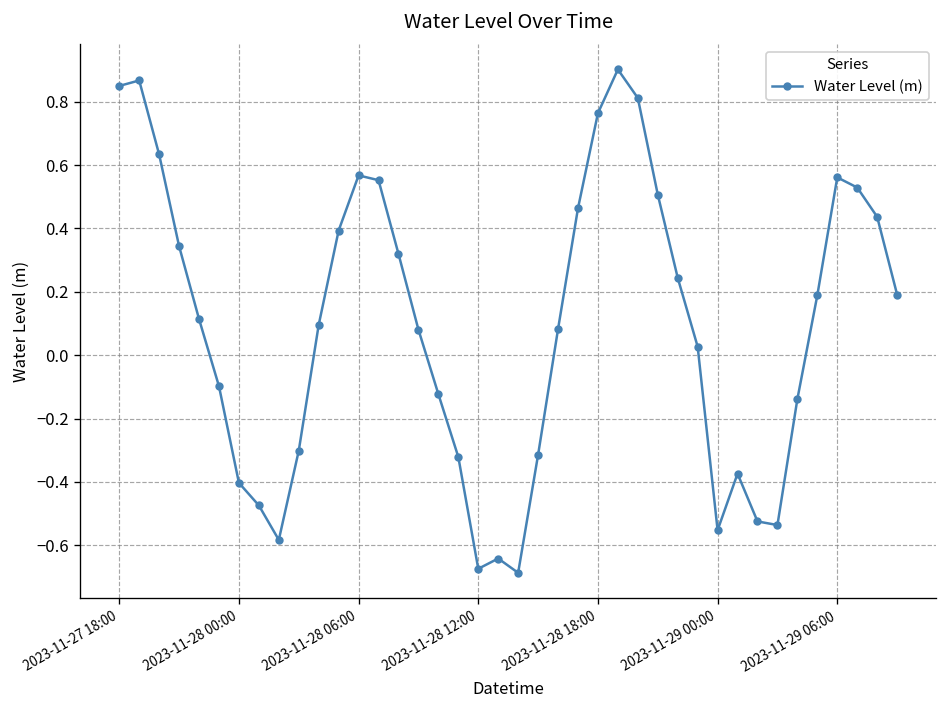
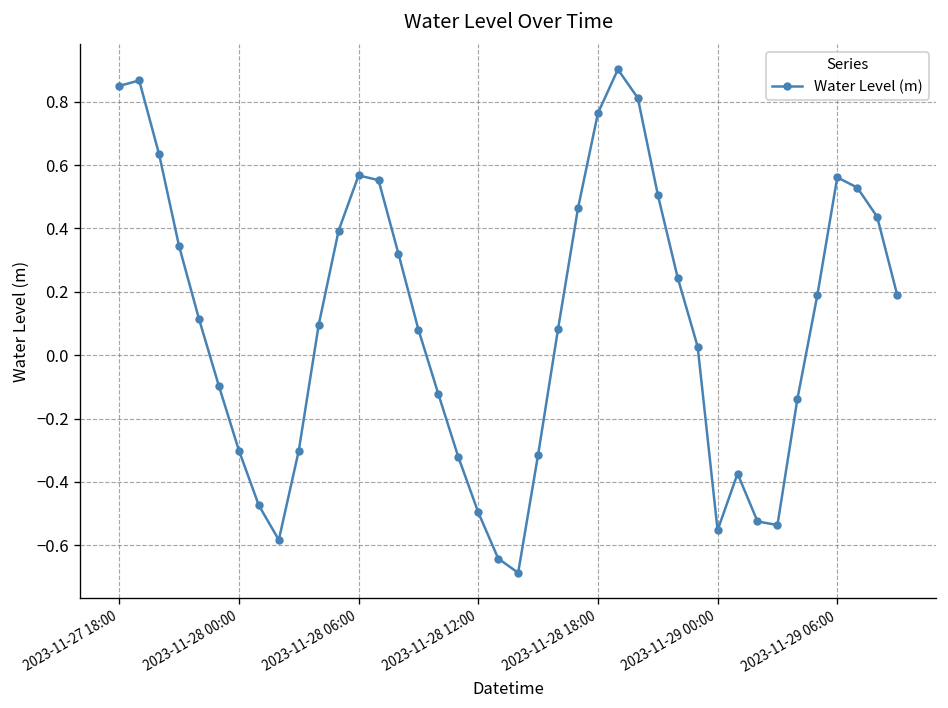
2023-11-28 00:00: -0.40 -> -0.30
2023-11-28 12:00: -0.67 -> -0.50
